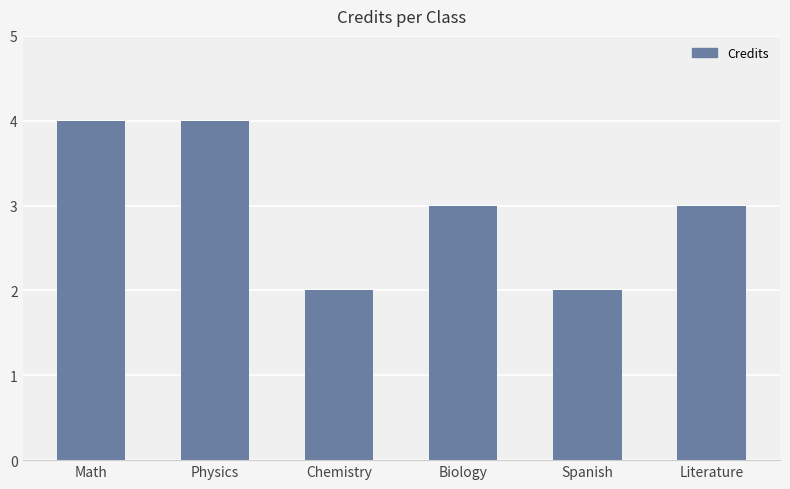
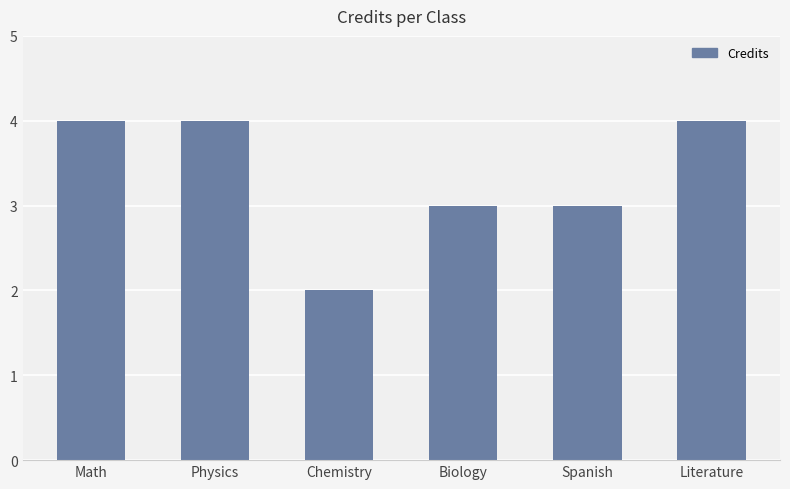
Spanish: 2 -> 3
Literature: 3 -> 4
